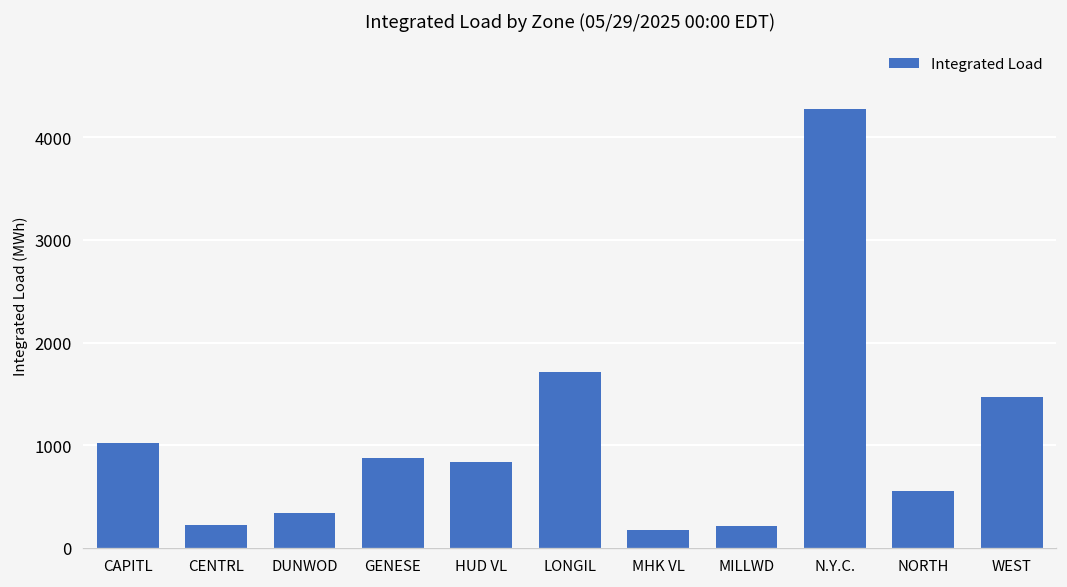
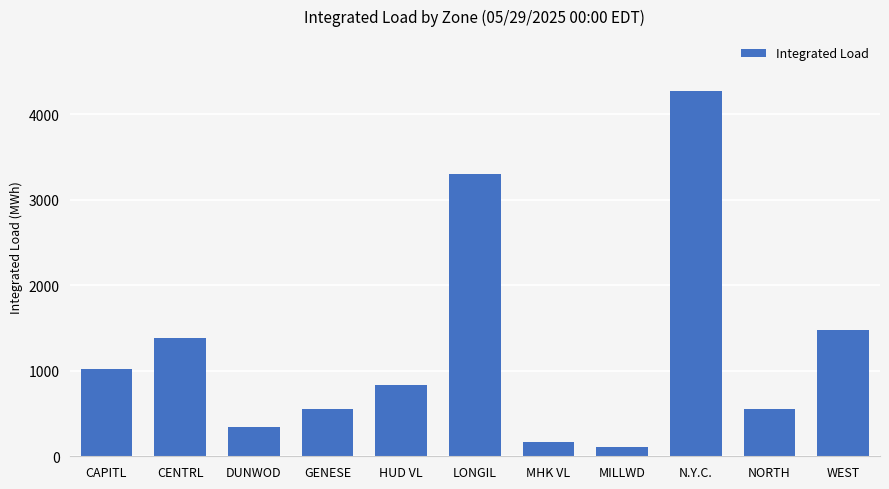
CENTRL: 200 -> 1400
GENESE: 900 -> 600
LONGIL: 1700 -> 3300
MILLWD: 200 -> 100
